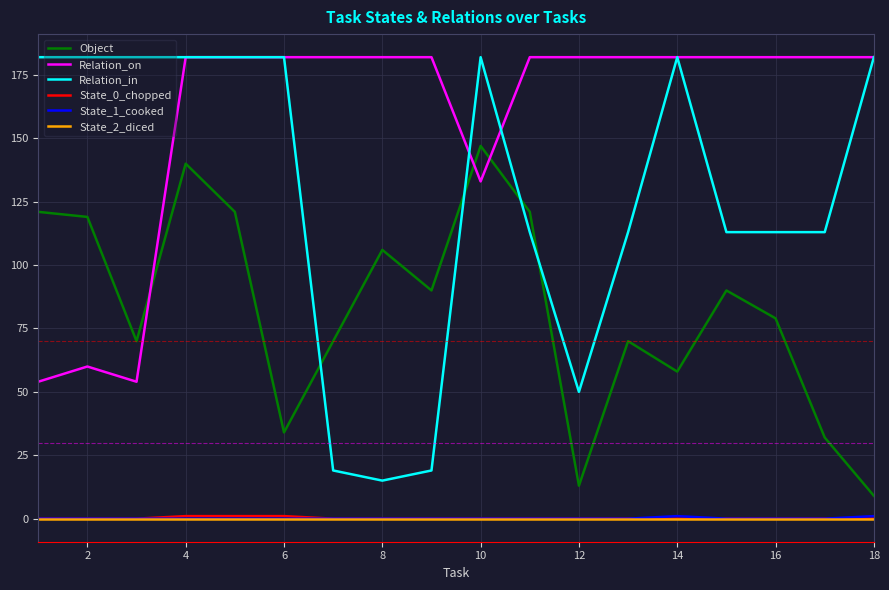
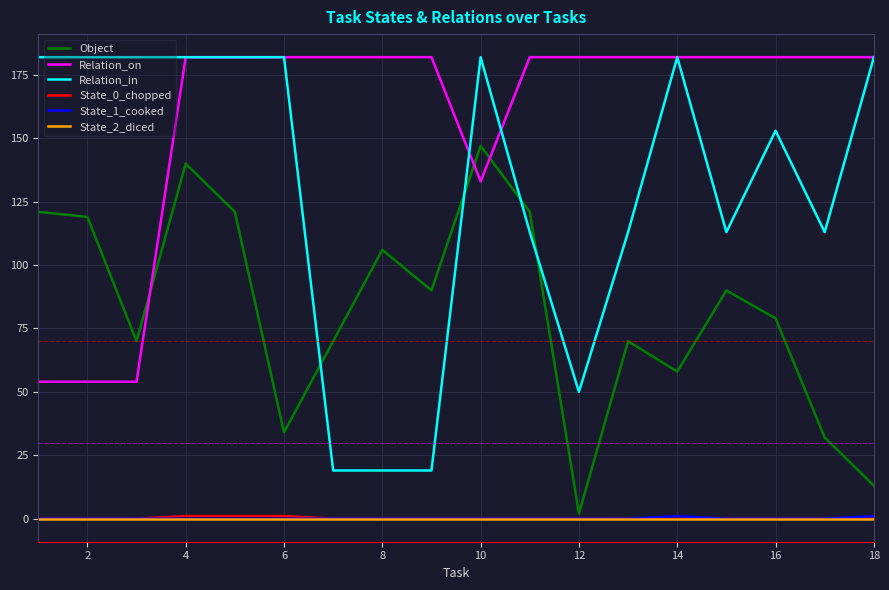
Relation_on, 2: 60 -> 54
Relation_in, 8: 15 -> 19
Object, 12: 13 -> 2
Relation_in, 16: 113 -> 153
Object, 18: 9 -> 13
